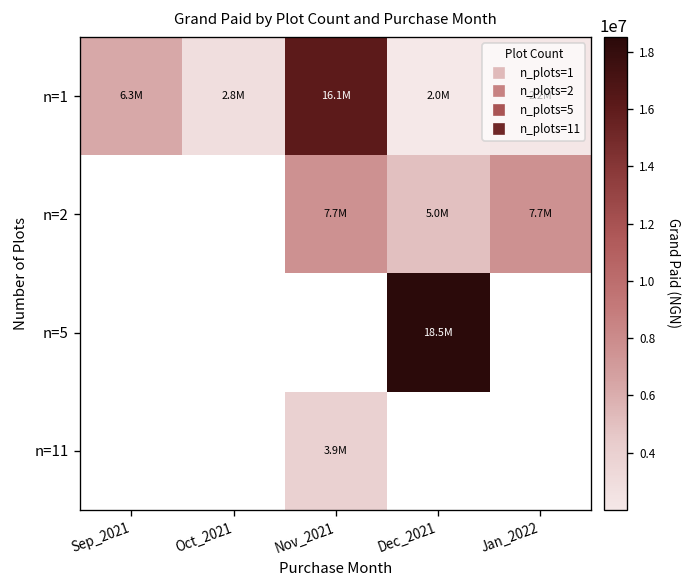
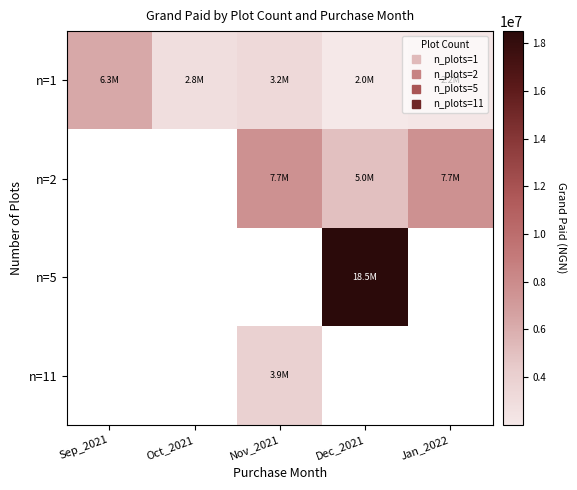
n=1, Nov_2021: 16.1M -> 3.2M
